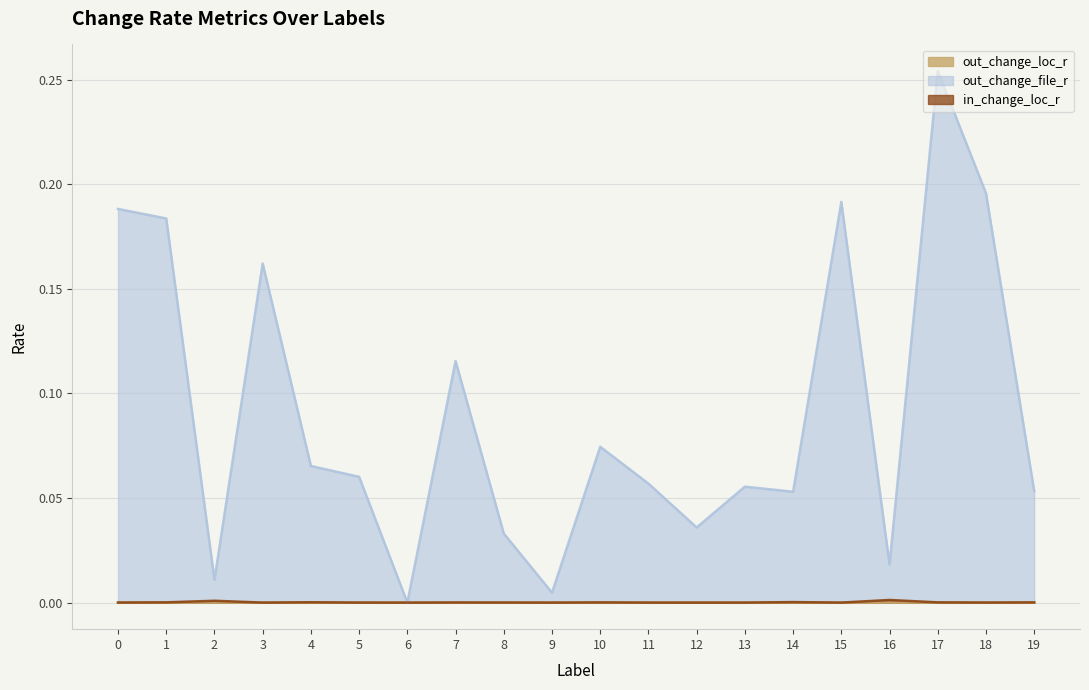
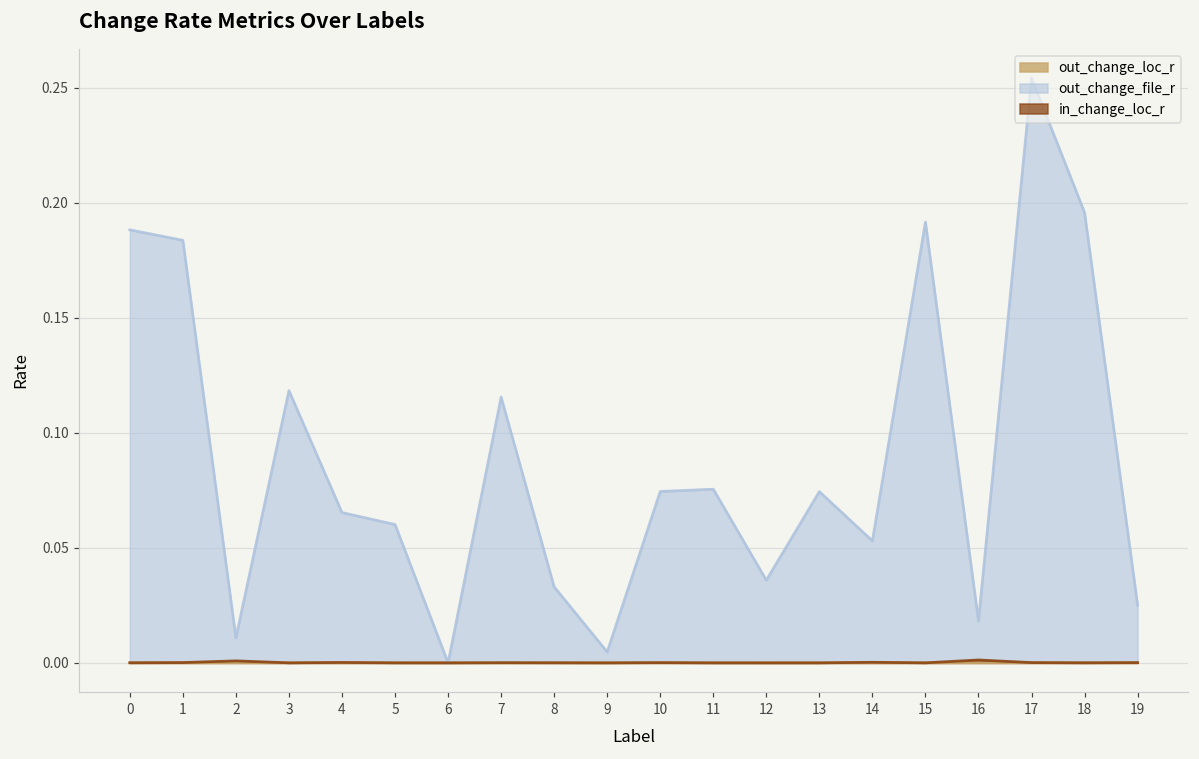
out_change_file_r, 3: 0.162 -> 0.118
out_change_file_r, 11: 0.057 -> 0.075
out_change_file_r, 13: 0.055 -> 0.074
out_change_file_r, 19: 0.053 -> 0.025
